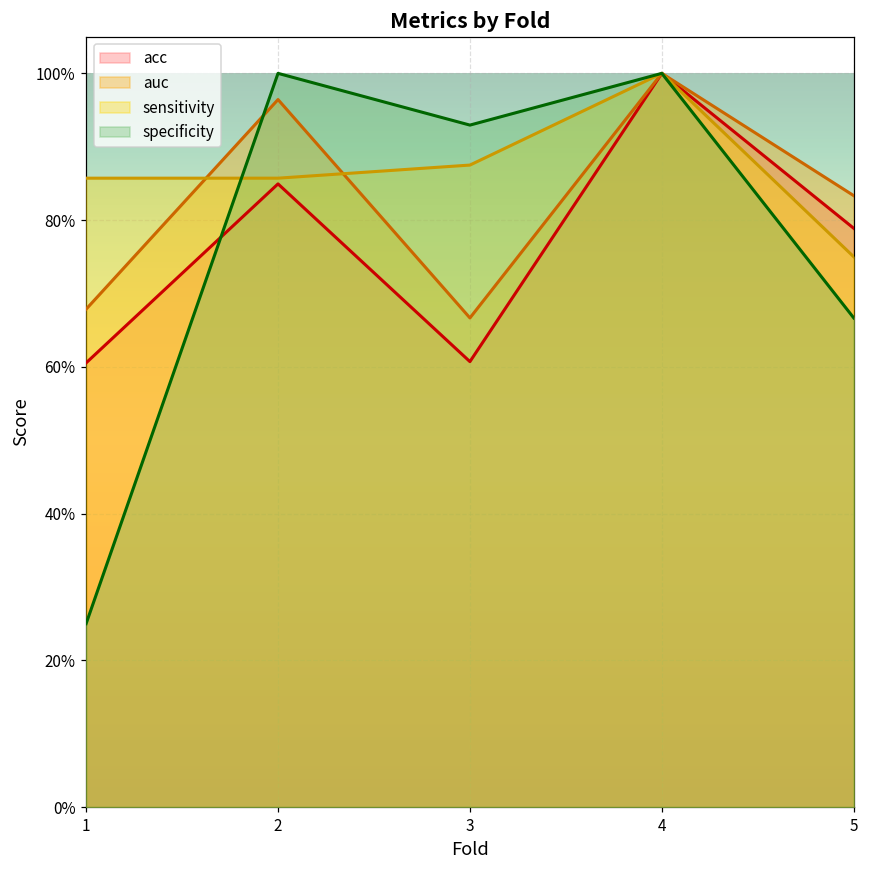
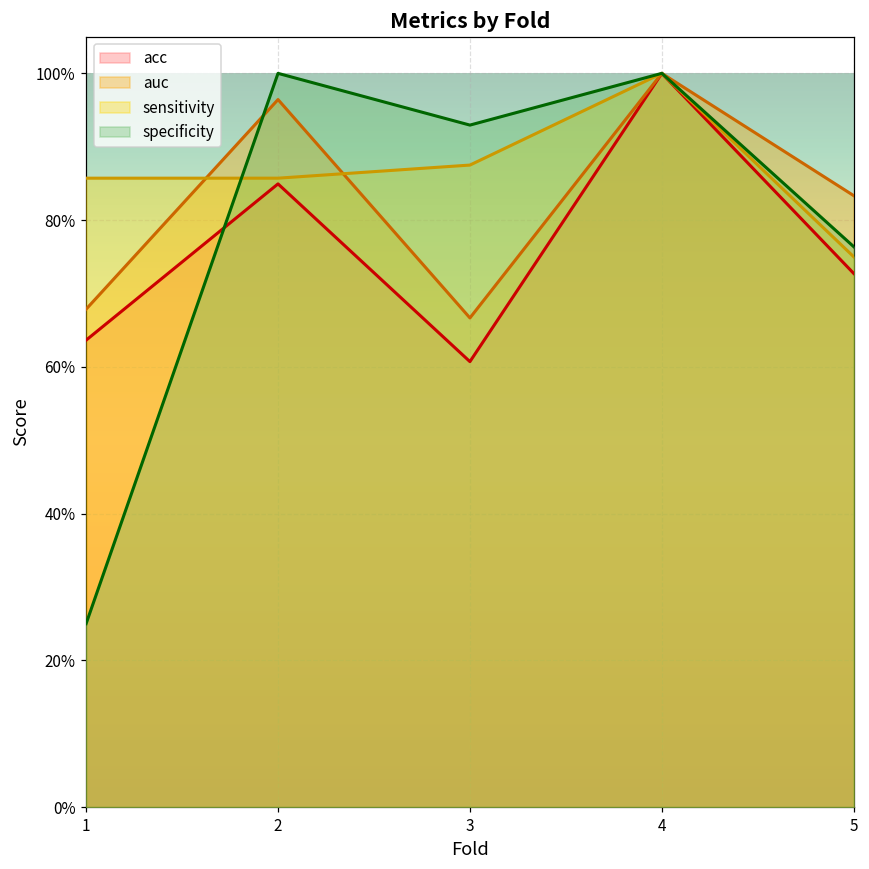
acc, 1: 61% -> 64%
acc, 5: 79% -> 73%
specificity, 5: 67% -> 76%
